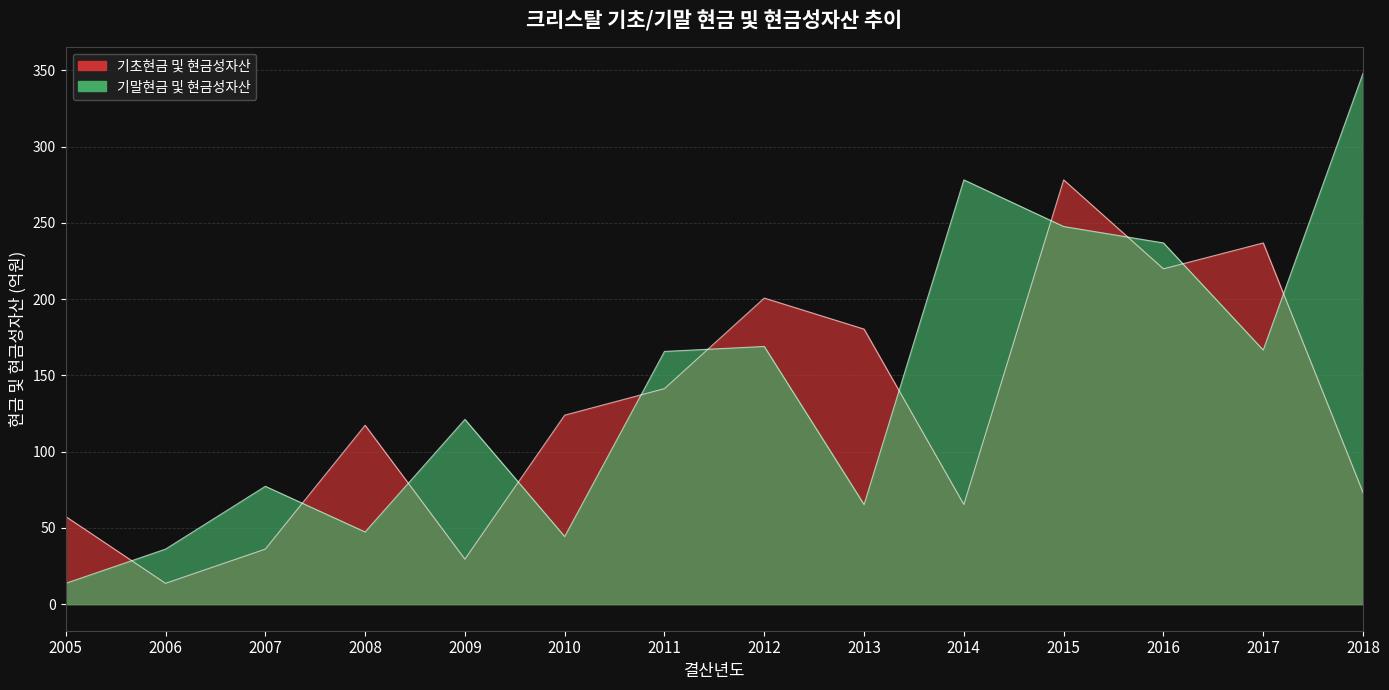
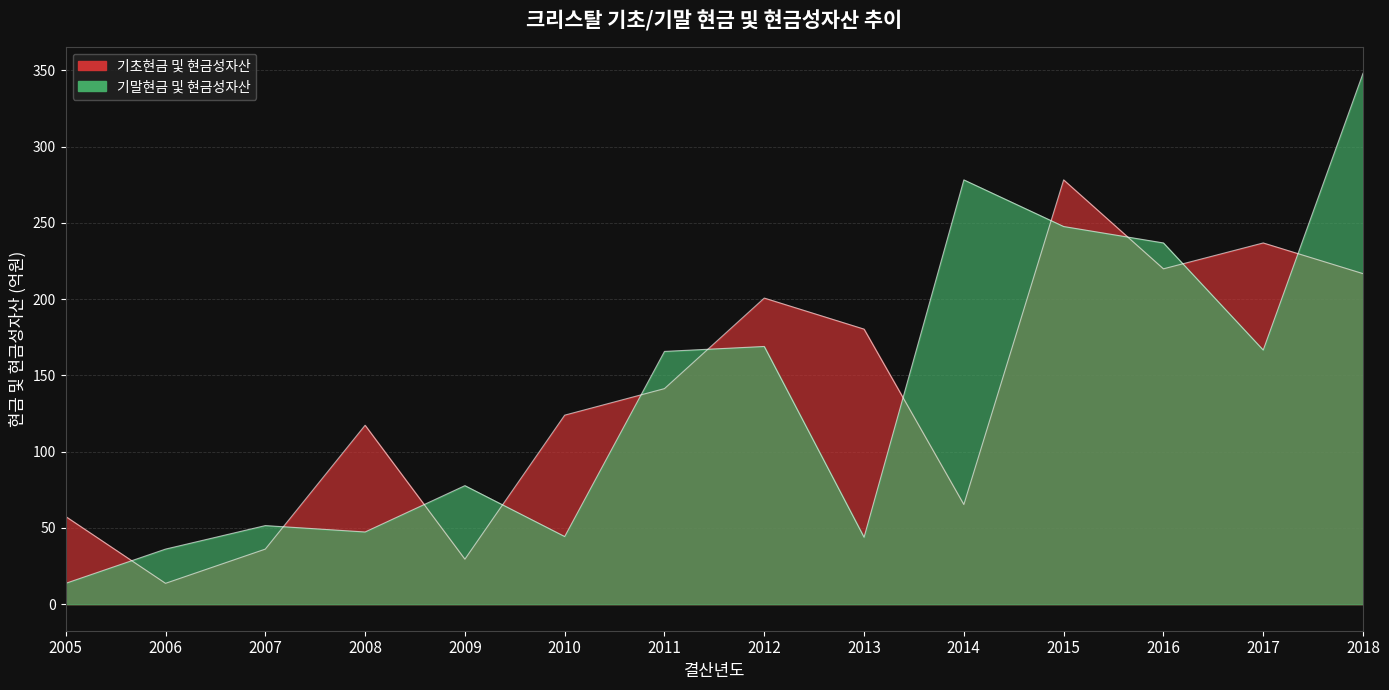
기말현금 및 현금성자산, 2007: 77 -> 52
기말현금 및 현금성자산, 2009: 121 -> 78
기말현금 및 현금성자산, 2013: 65 -> 44
기초현금 및 현금성자산, 2018: 73 -> 217
